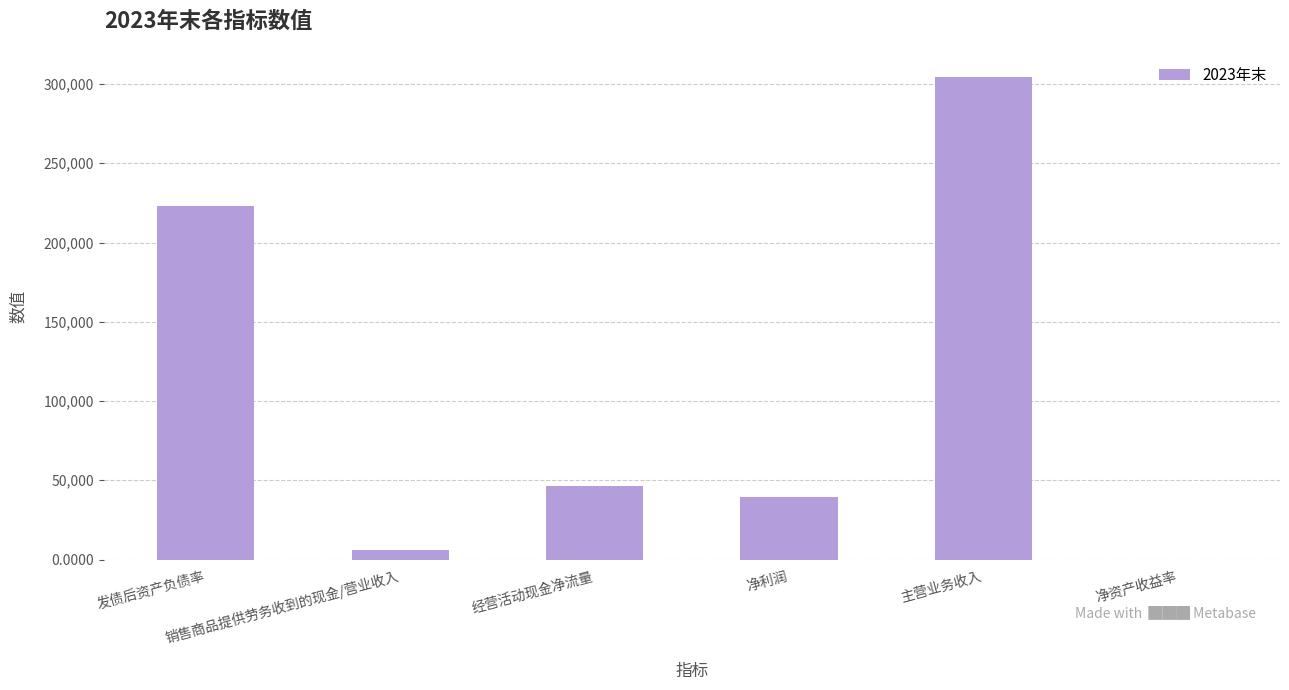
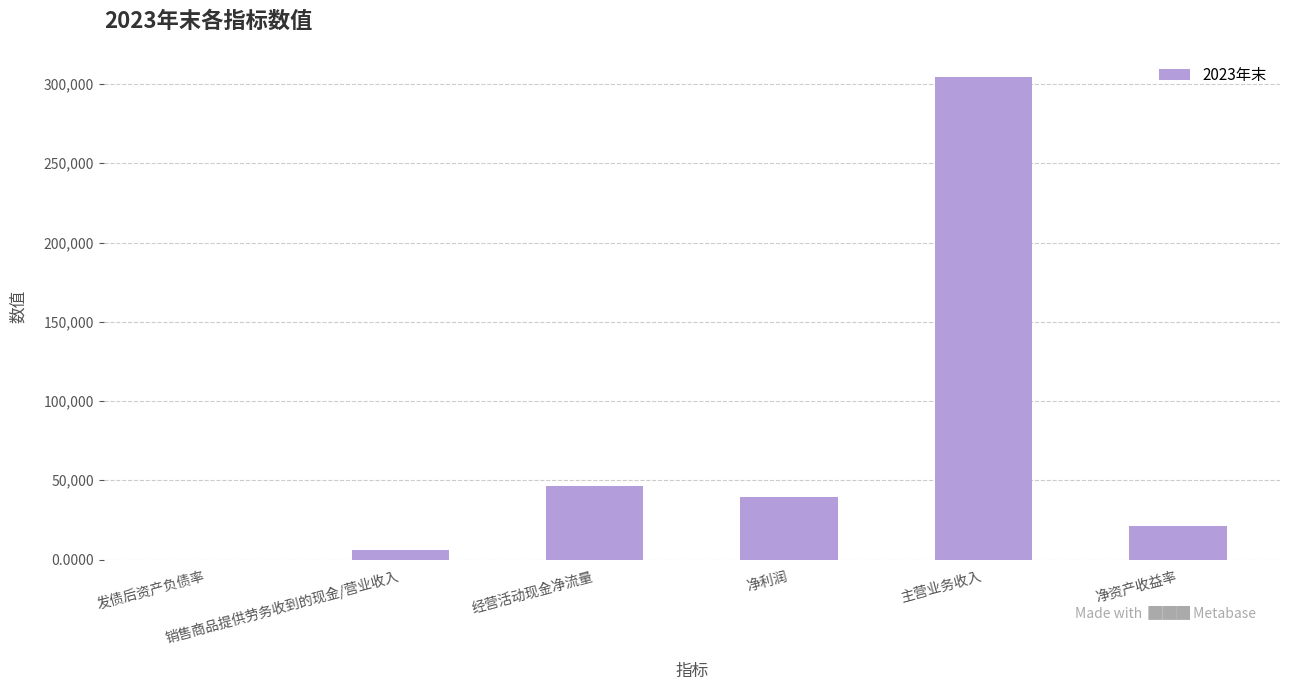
发债后资产负债率: 223,000 -> 0
净资产收益率: 0 -> 21,000
